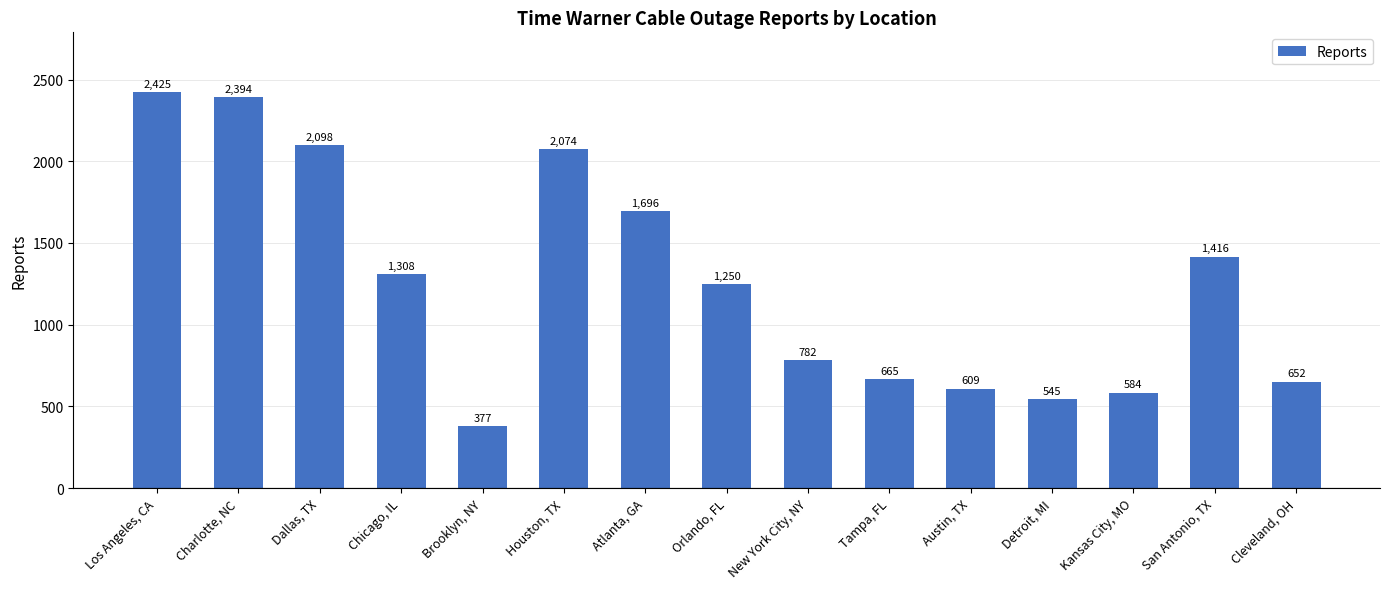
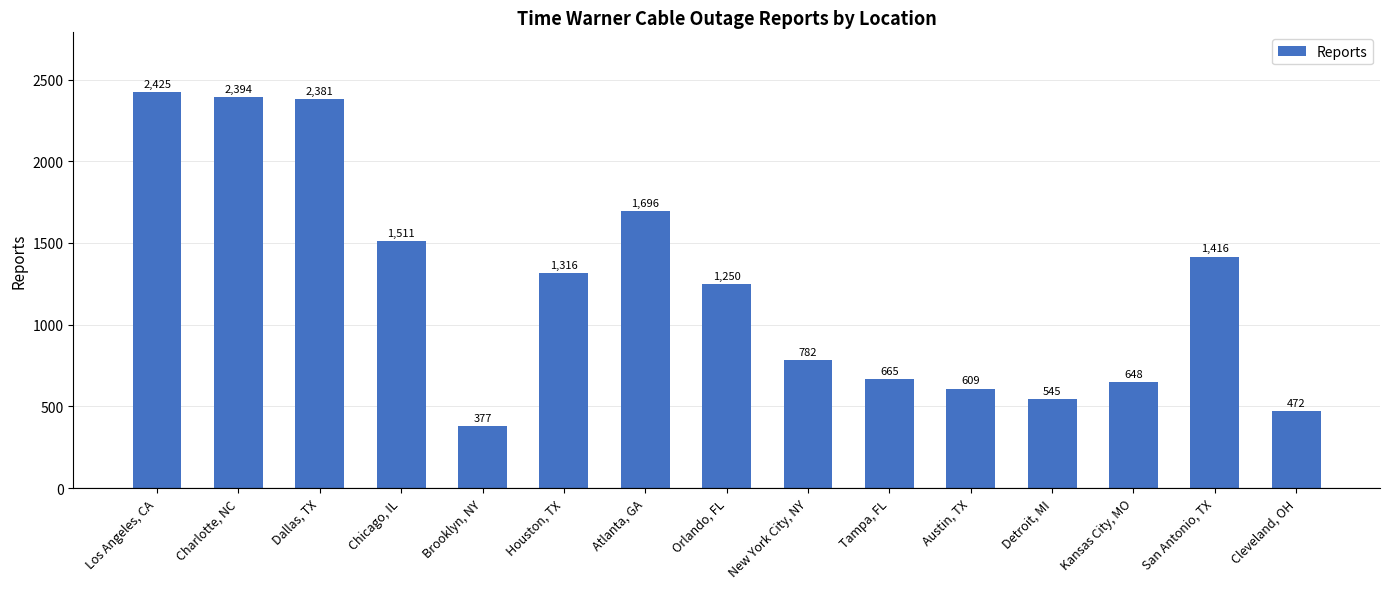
Dallas, TX: 2,098 -> 2,381
Chicago, IL: 1,308 -> 1,511
Houston, TX: 2,074 -> 1,316
Kansas City, MO: 584 -> 648
Cleveland, OH: 652 -> 472
